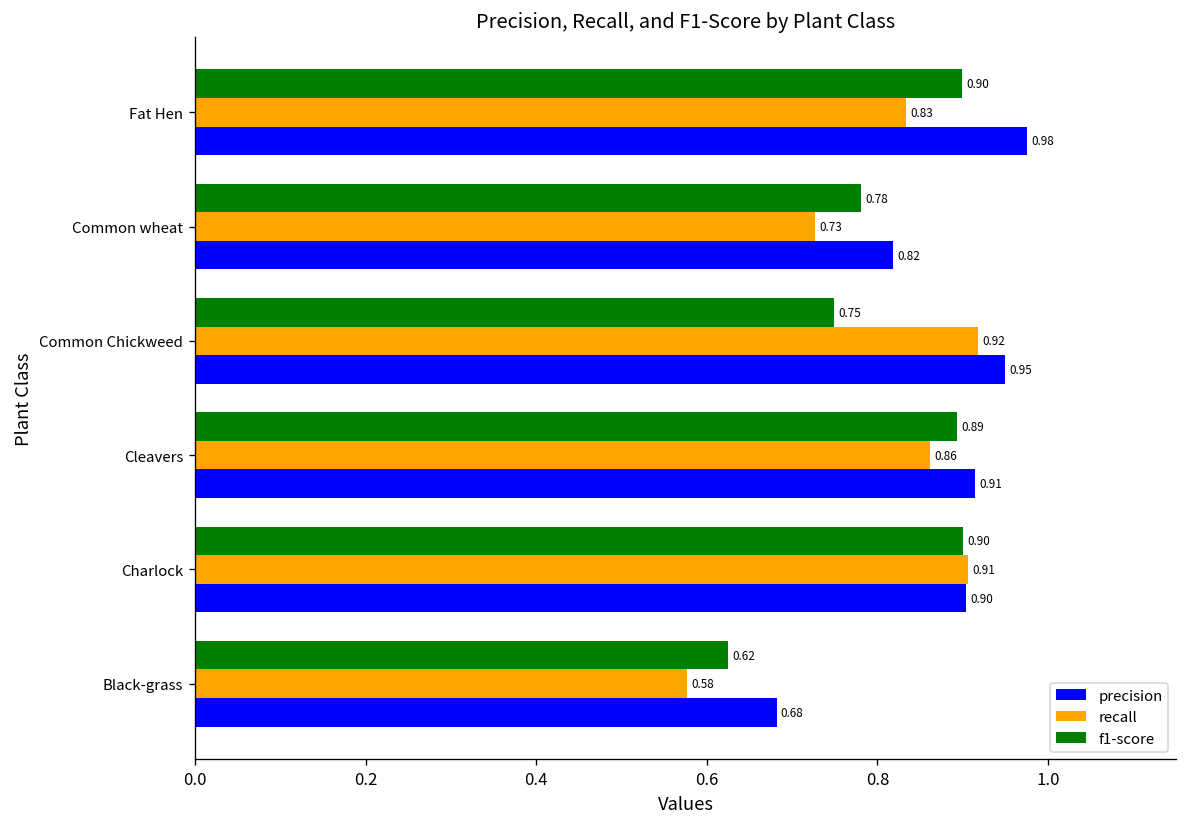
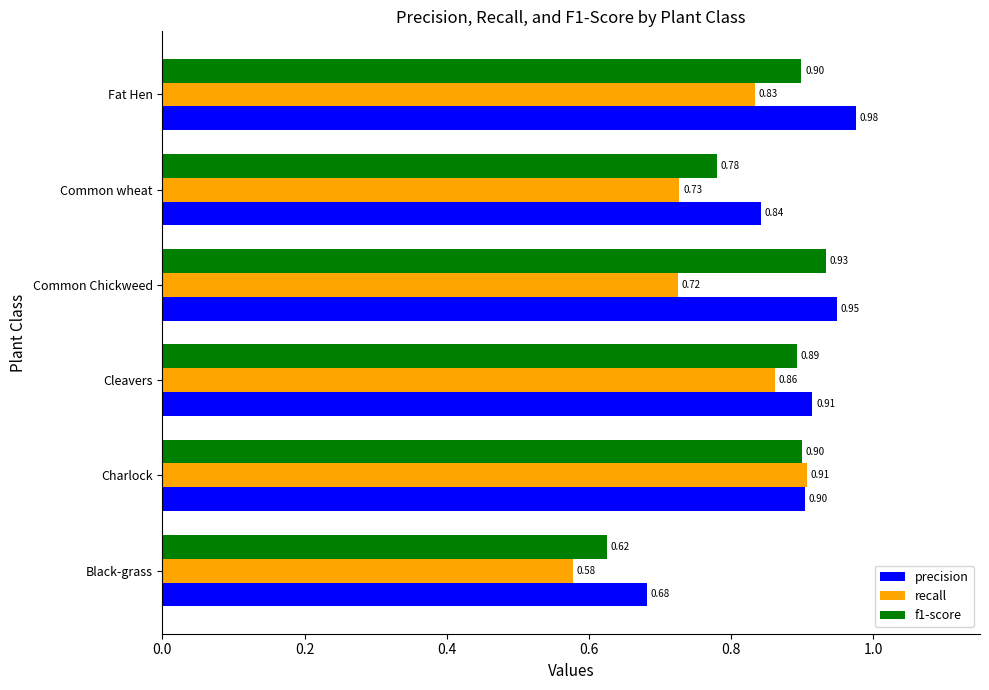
precision, Common wheat: 0.82 -> 0.84
f1-score, Common Chickweed: 0.75 -> 0.93
recall, Common Chickweed: 0.92 -> 0.72
